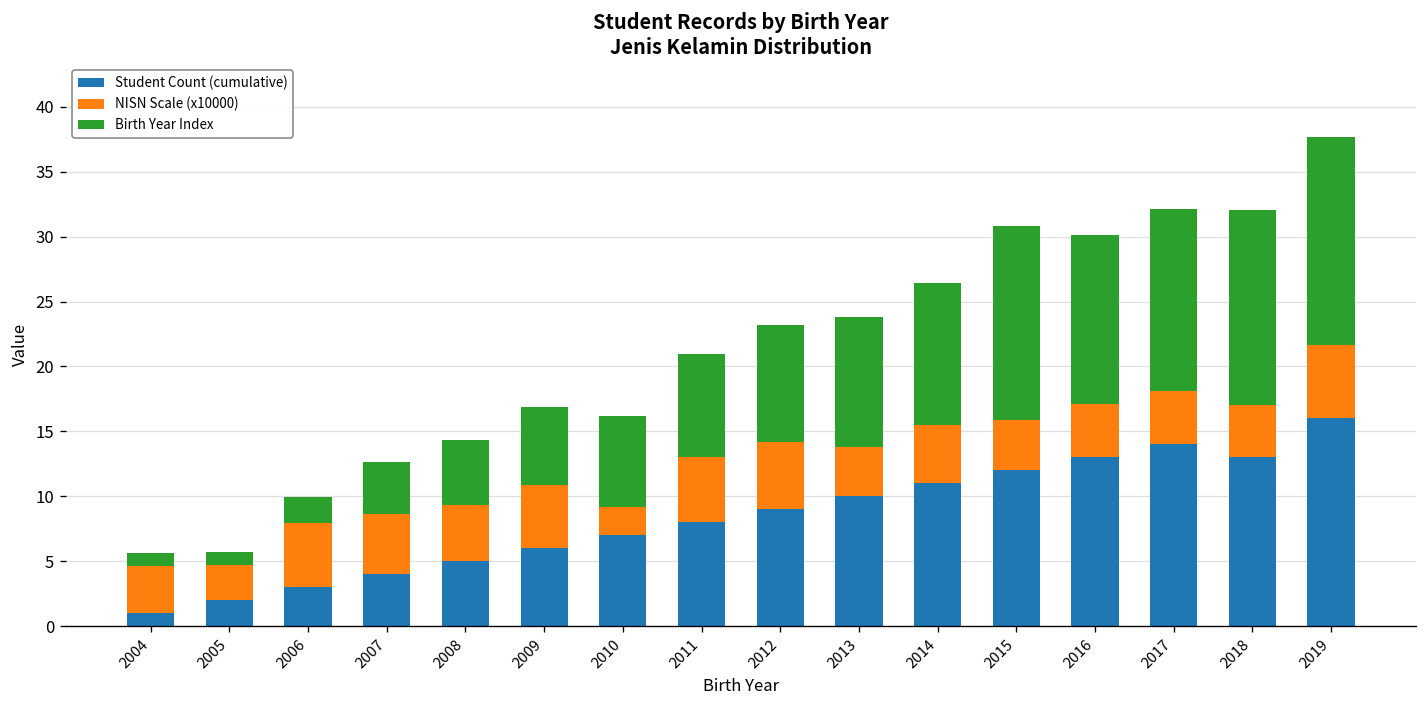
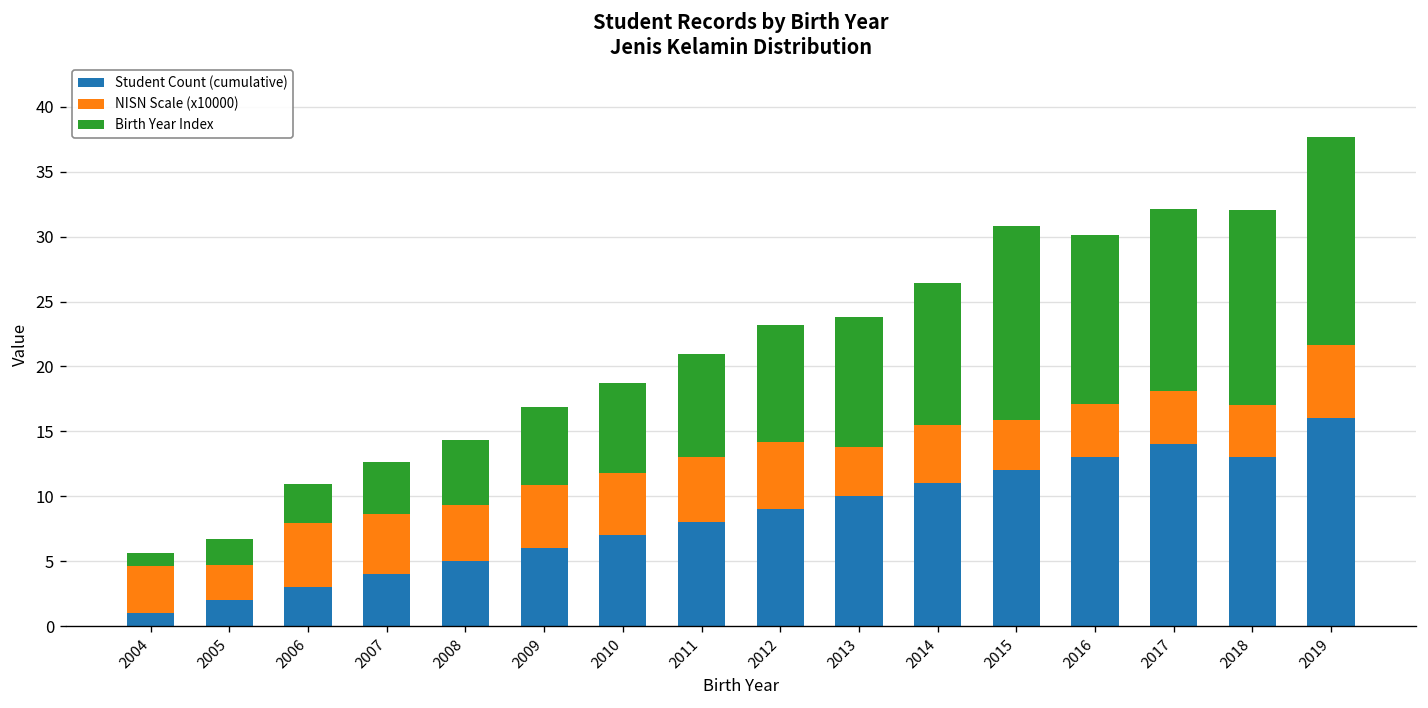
Birth Year Index, 2005: 1 -> 2
Birth Year Index, 2006: 2 -> 3
NISN Scale (x10000), 2010: 2.2 -> 4.8
